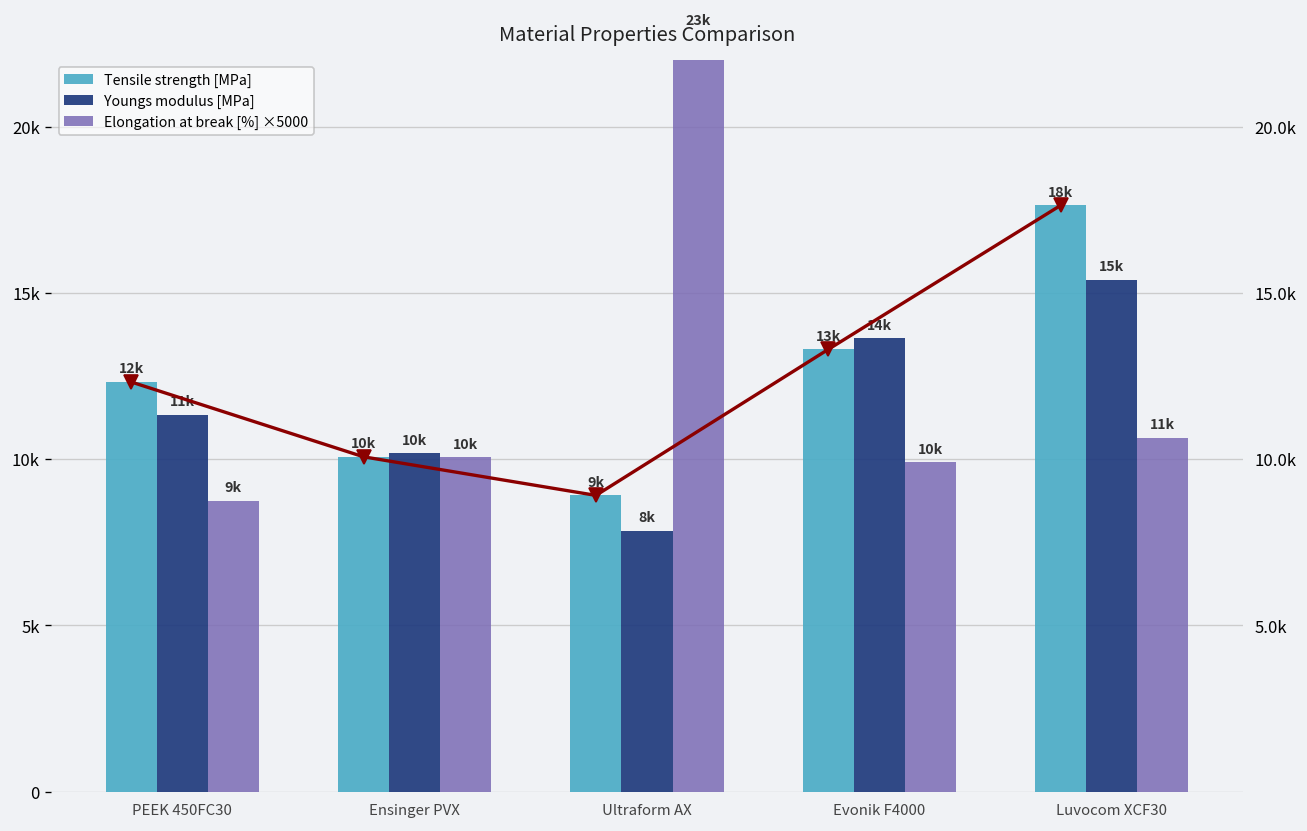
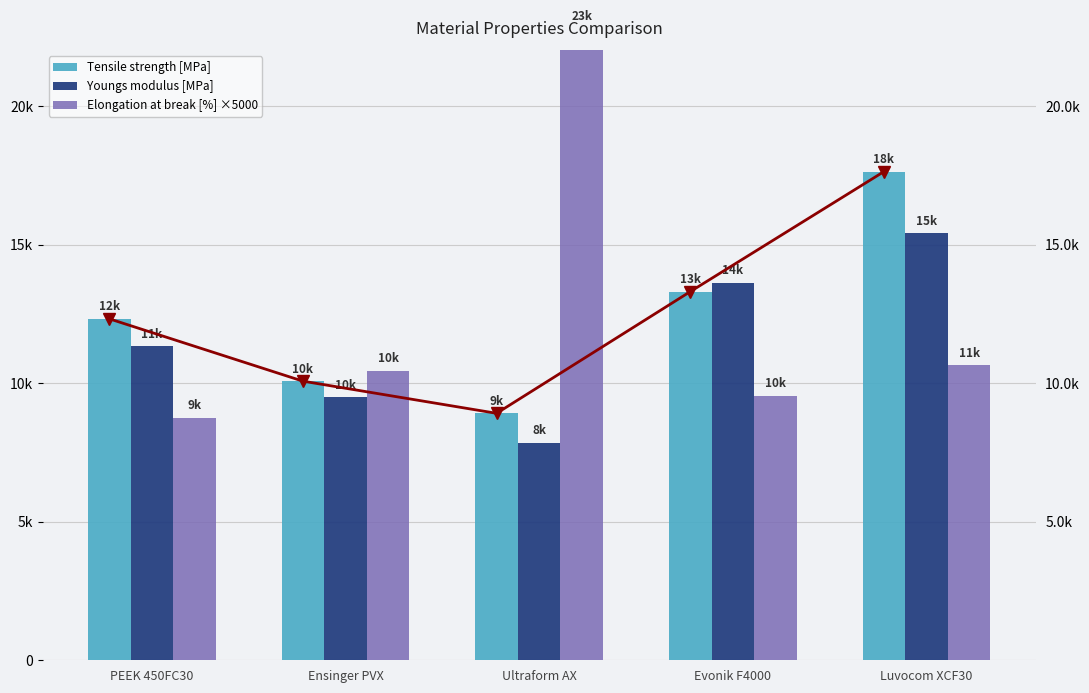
Youngs modulus [MPa], Ensinger PVX: 10200 -> 9500
Elongation at break [%] ×5000, Ensinger PVX: 10000 -> 10500
Elongation at break [%] ×5000, Evonik F4000: 9900 -> 9600
